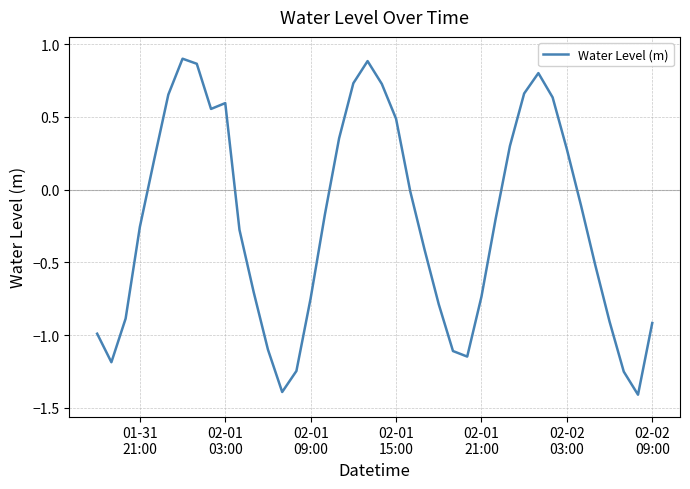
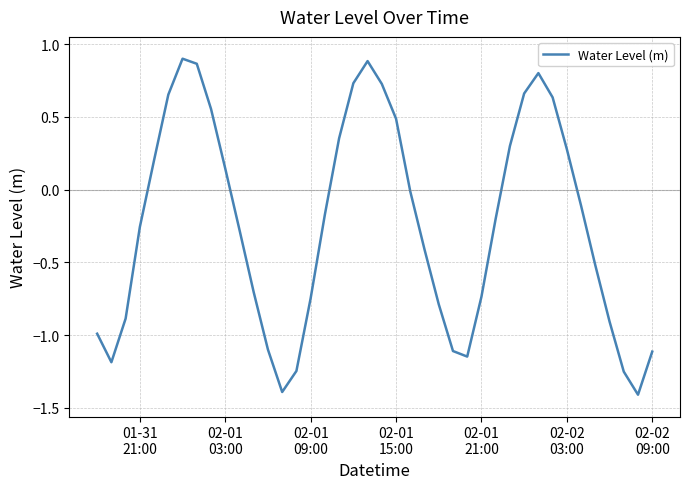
02-01 03:00: 0.60 -> 0.14
02-02 09:00: -0.92 -> -1.11
